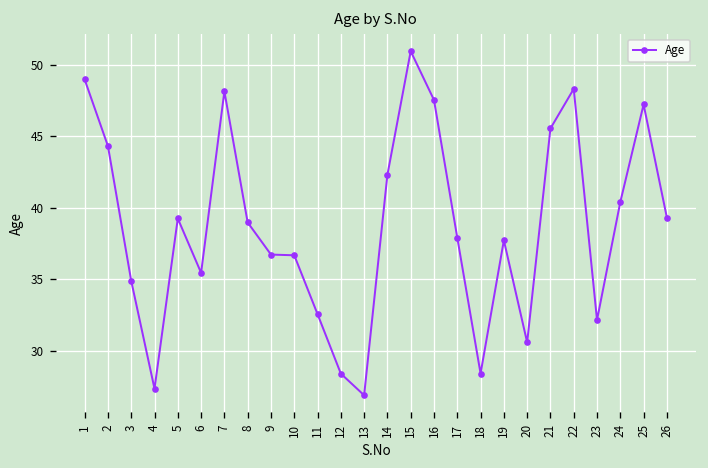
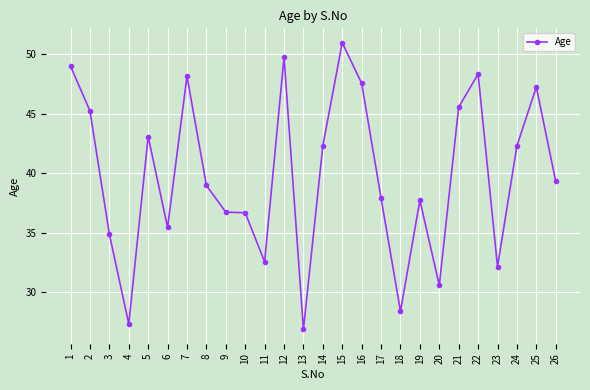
2: 44.3 -> 45.2
5: 39.3 -> 43.1
12: 28.4 -> 49.8
24: 40.4 -> 42.3
